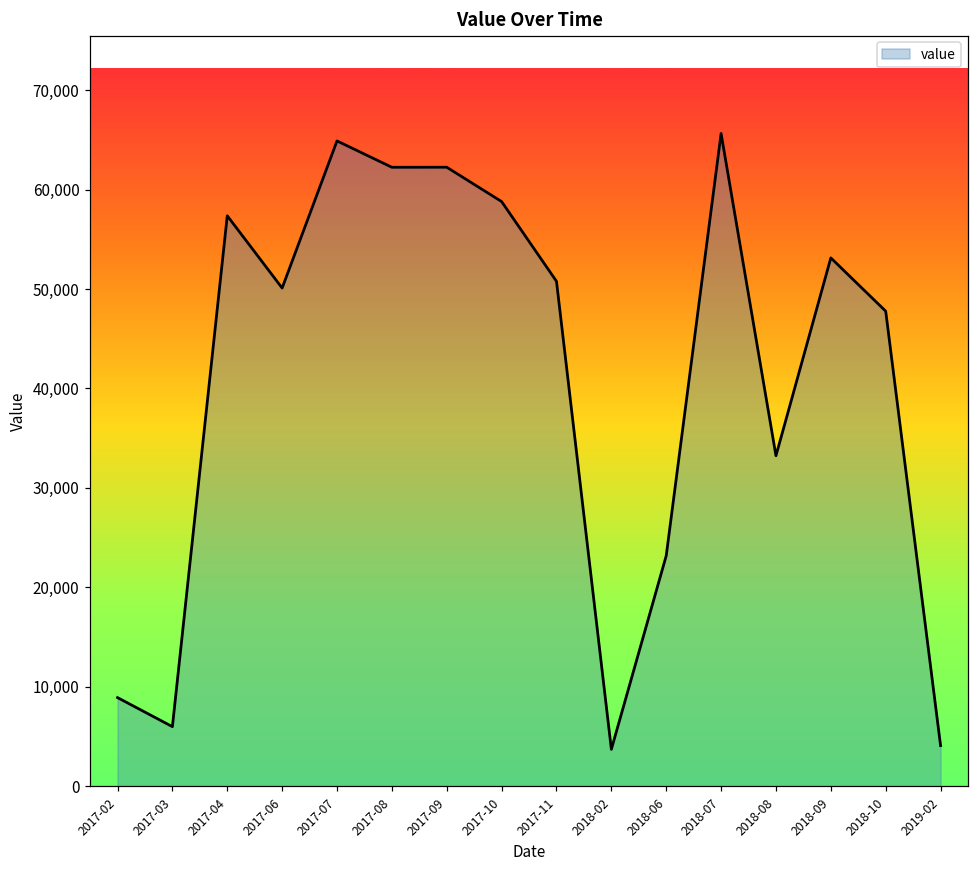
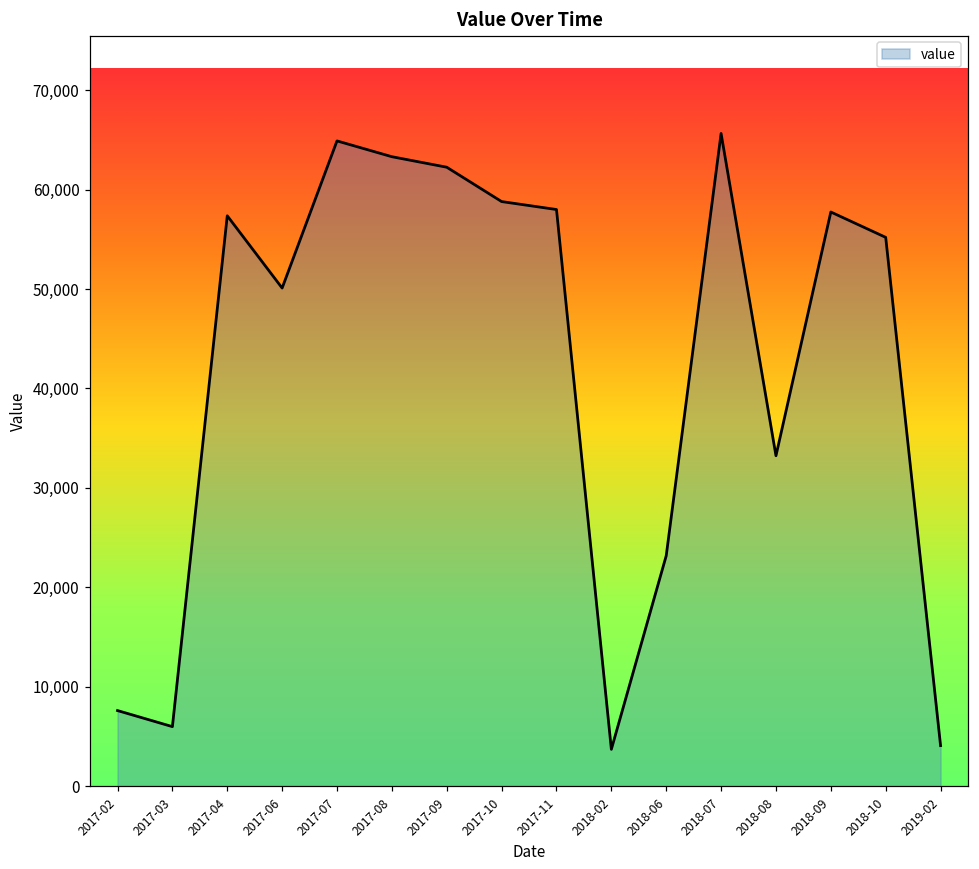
2017-02: 9,000 -> 8,000
2017-08: 62,000 -> 63,000
2017-11: 51,000 -> 58,000
2018-09: 53,000 -> 58,000
2018-10: 48,000 -> 55,000
